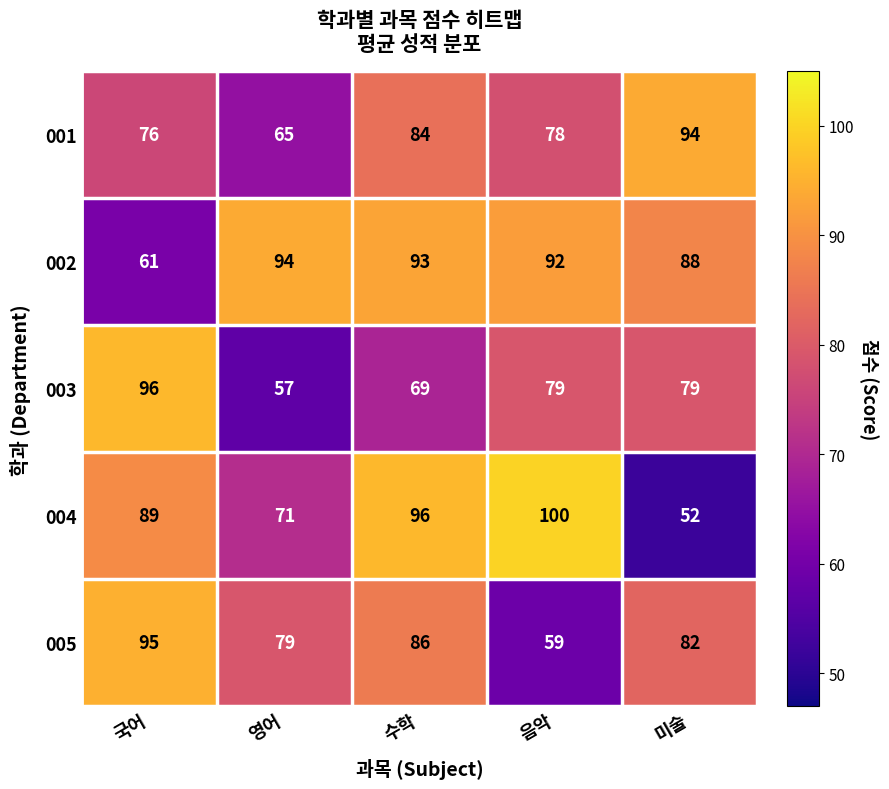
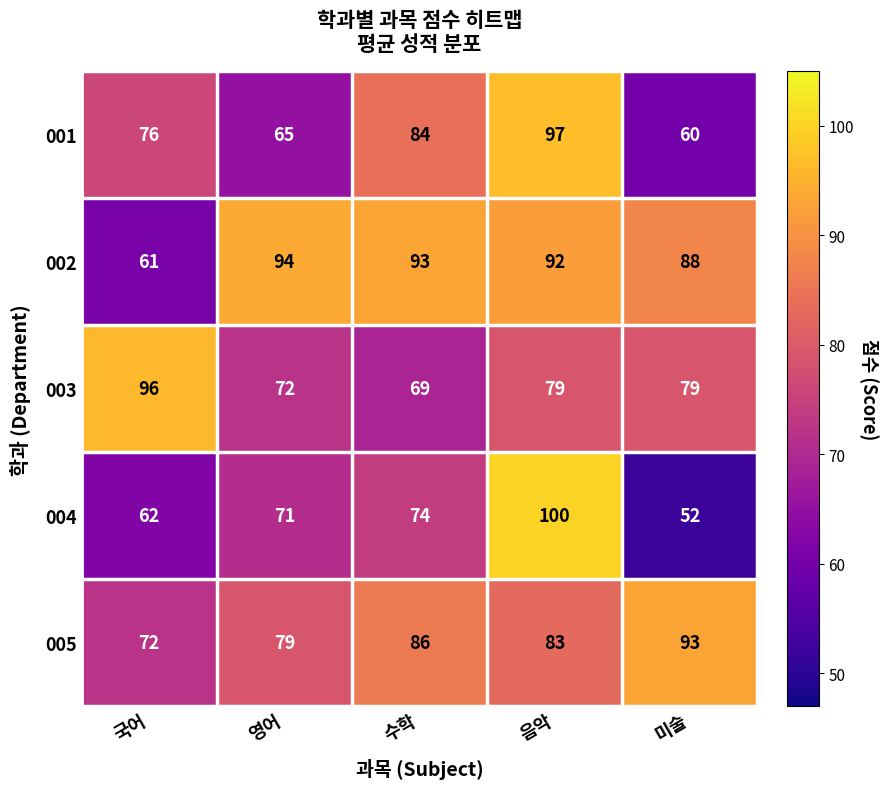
001, 음악: 78 -> 97
001, 미술: 94 -> 60
003, 영어: 57 -> 72
004, 국어: 89 -> 62
004, 수학: 96 -> 74
005, 국어: 95 -> 72
005, 음악: 59 -> 83
005, 미술: 82 -> 93
